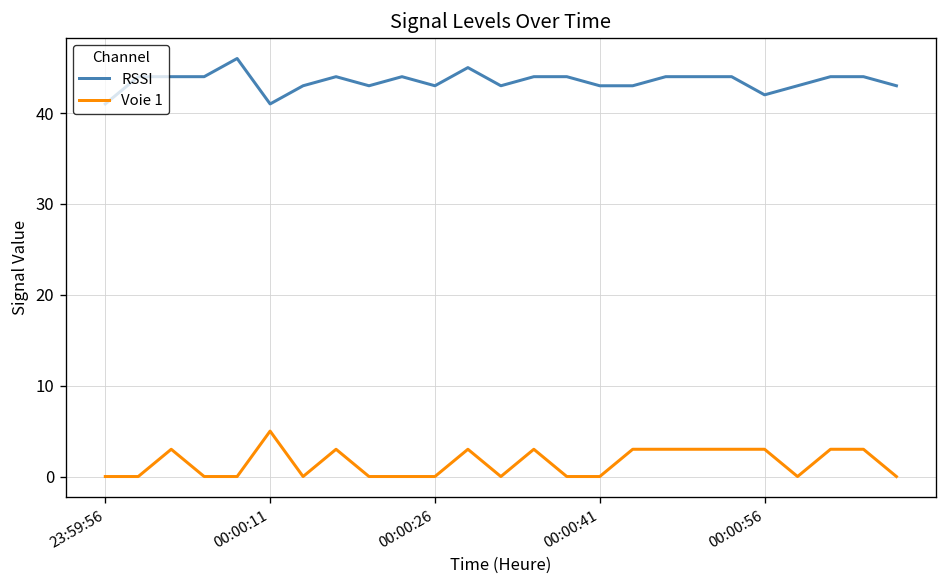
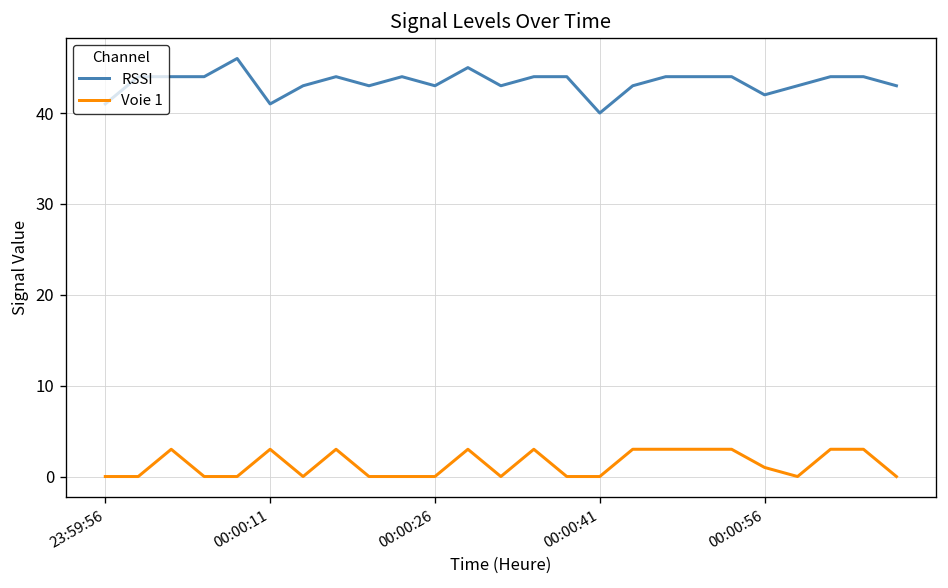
Voie 1, 00:00:11: 5 -> 3
RSSI, 00:00:41: 43 -> 40
Voie 1, 00:00:56: 3 -> 1
